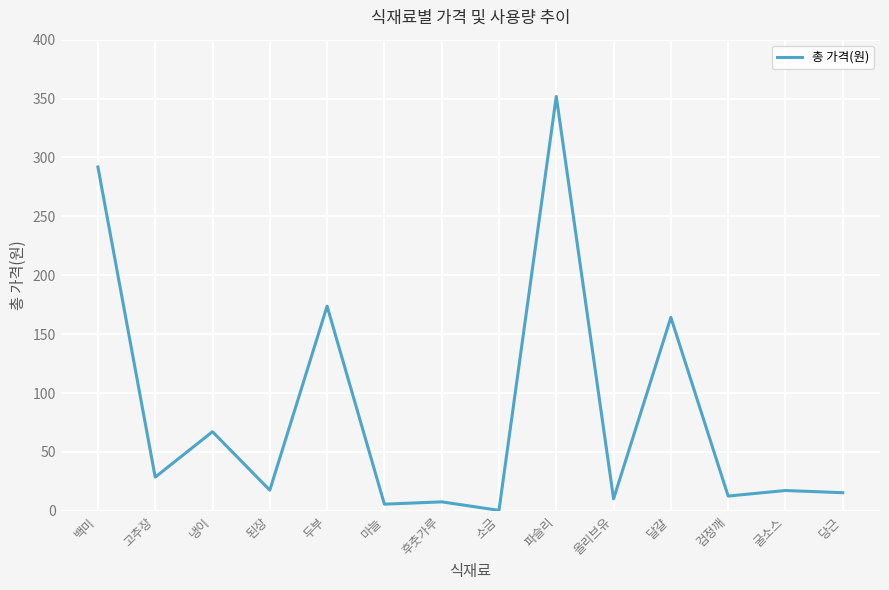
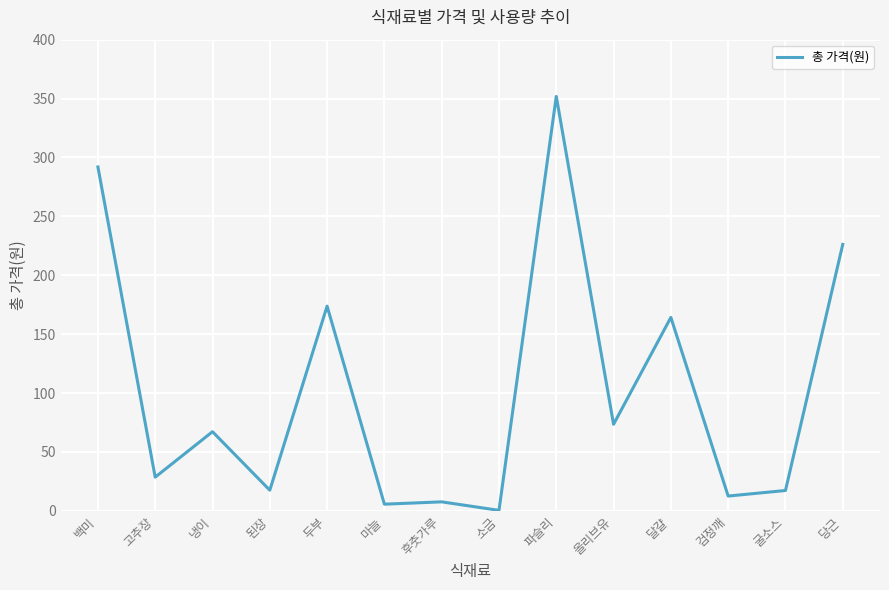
올리브유: 10 -> 74
당근: 15 -> 226
